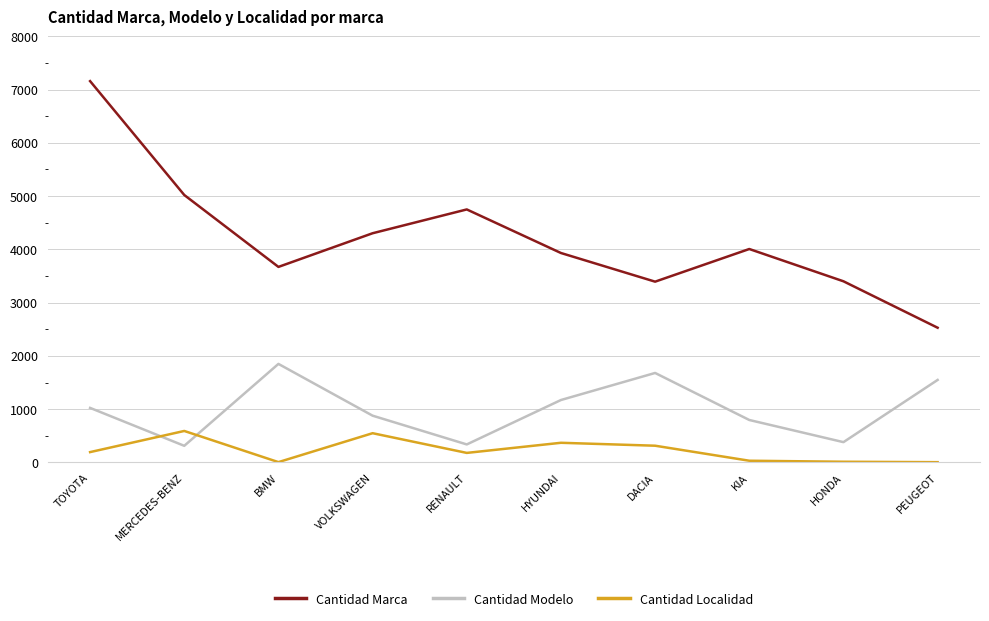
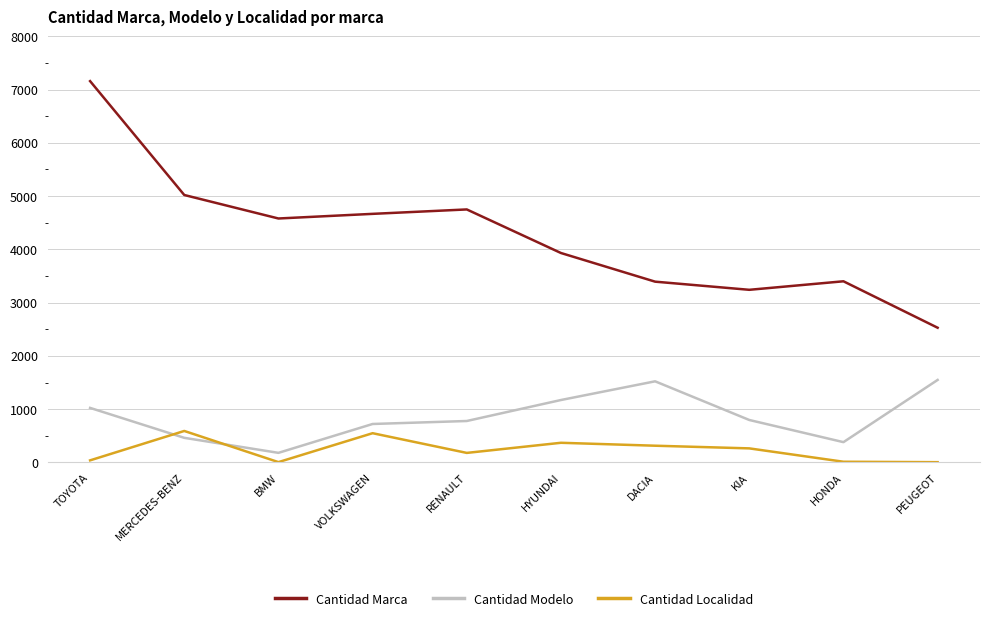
Cantidad Localidad, TOYOTA: 200 -> 0
Cantidad Modelo, MERCEDES-BENZ: 300 -> 500
Cantidad Marca, BMW: 3700 -> 4600
Cantidad Modelo, BMW: 1900 -> 200
Cantidad Marca, VOLKSWAGEN: 4300 -> 4700
Cantidad Modelo, VOLKSWAGEN: 900 -> 700
Cantidad Modelo, RENAULT: 300 -> 800
Cantidad Modelo, DACIA: 1700 -> 1500
Cantidad Marca, KIA: 4000 -> 3200
Cantidad Localidad, KIA: 0 -> 300
